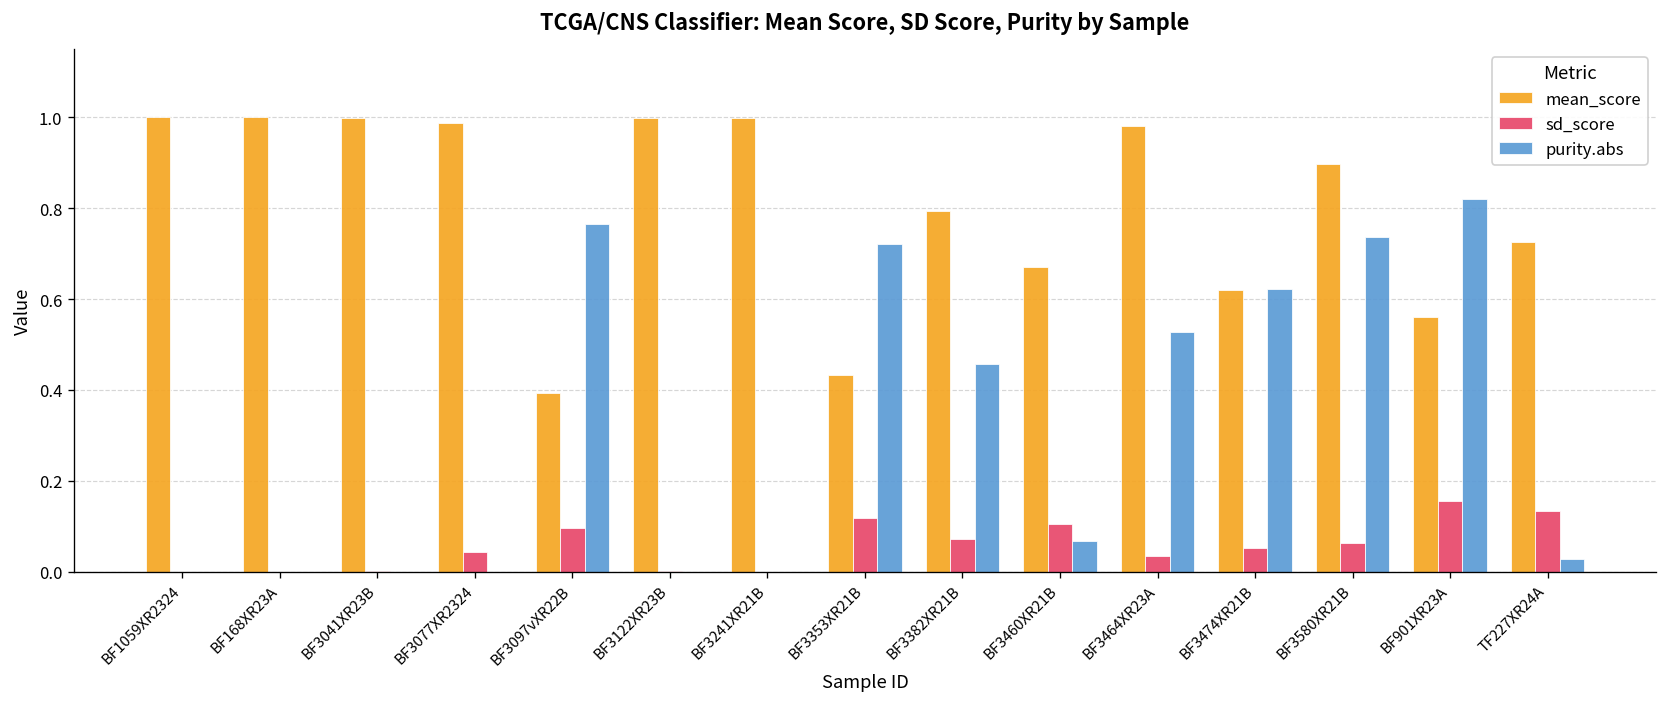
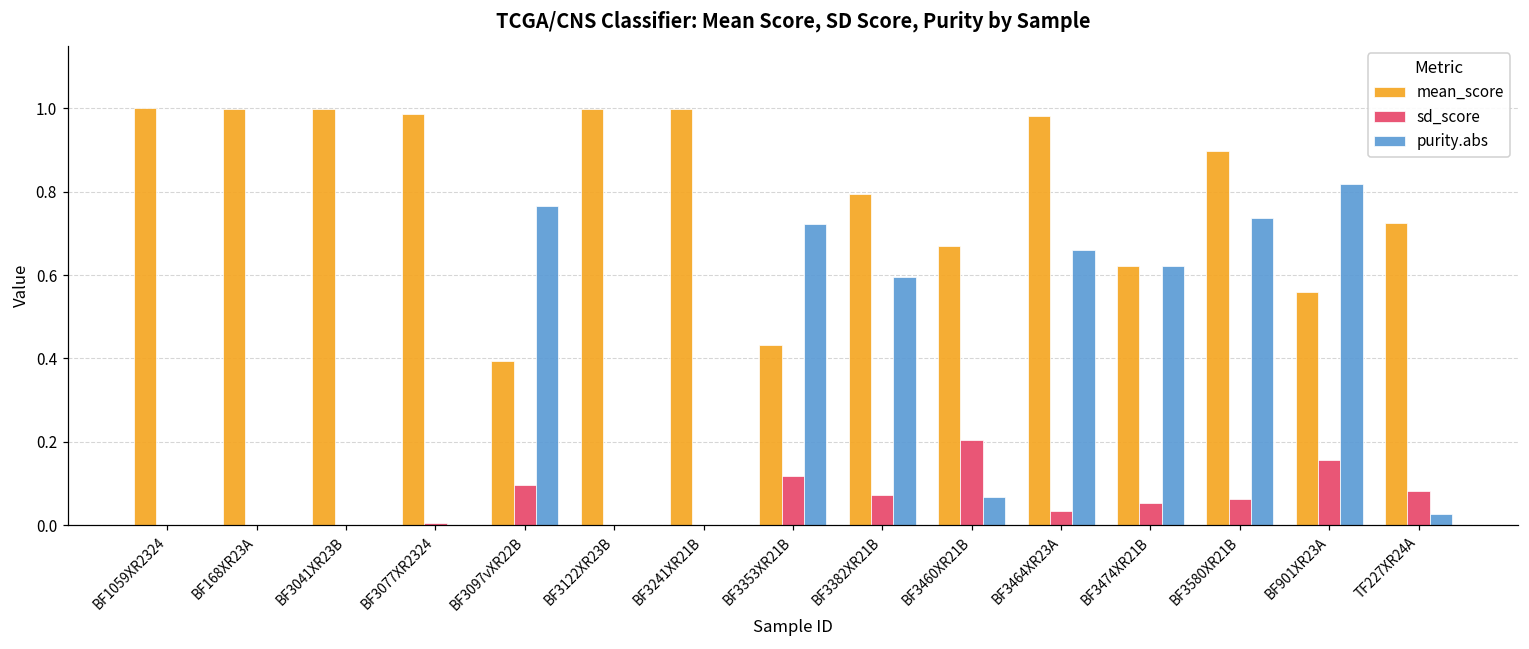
sd_score, BF3077XR2324: 0.04 -> 0.01
purity.abs, BF3382XR21B: 0.46 -> 0.60
sd_score, BF3460XR21B: 0.11 -> 0.20
purity.abs, BF3464XR23A: 0.53 -> 0.66
sd_score, TF227XR24A: 0.13 -> 0.08
